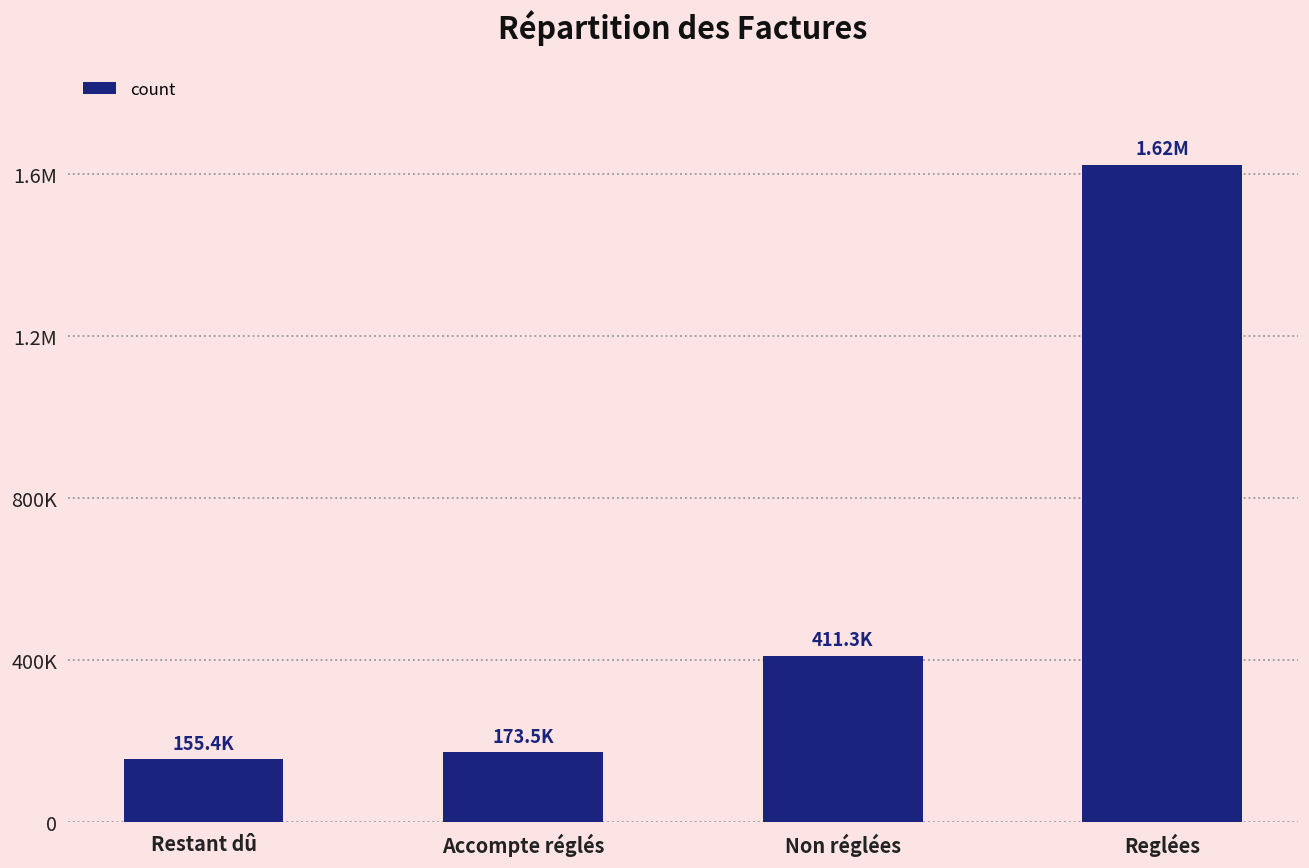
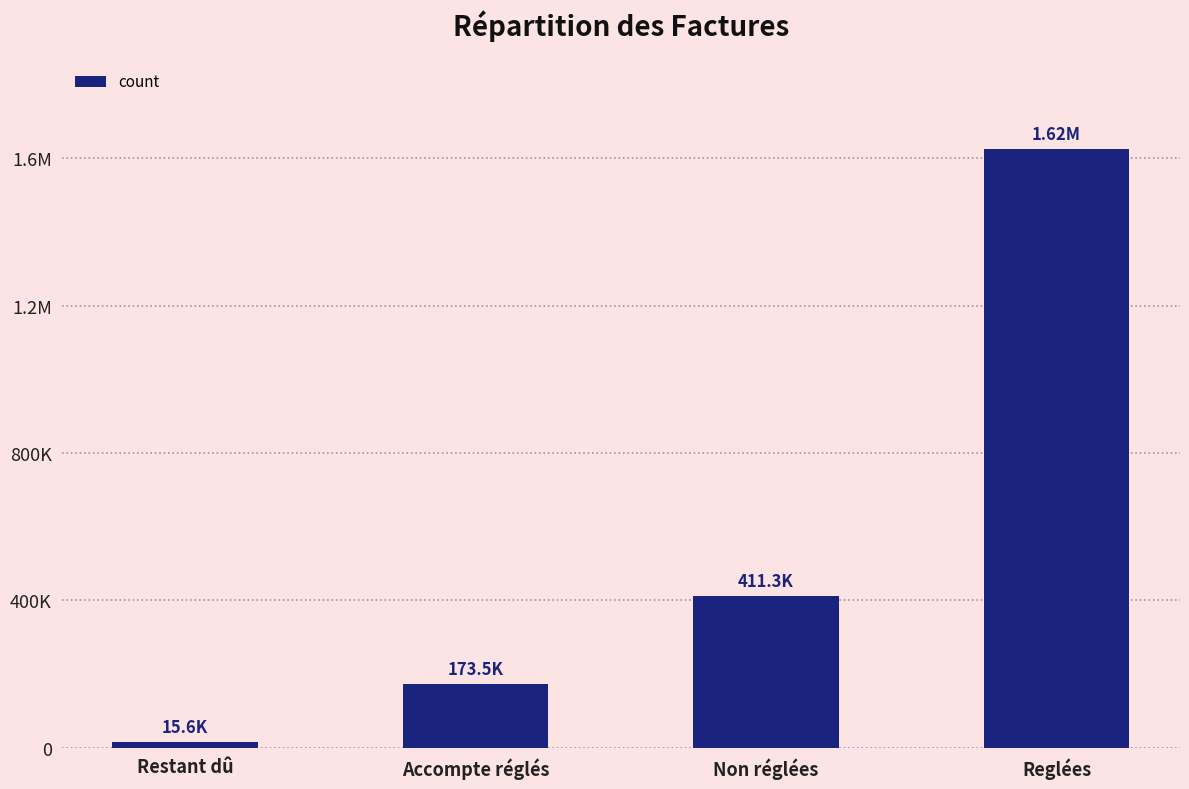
Restant dû: 155.4K -> 15.6K
